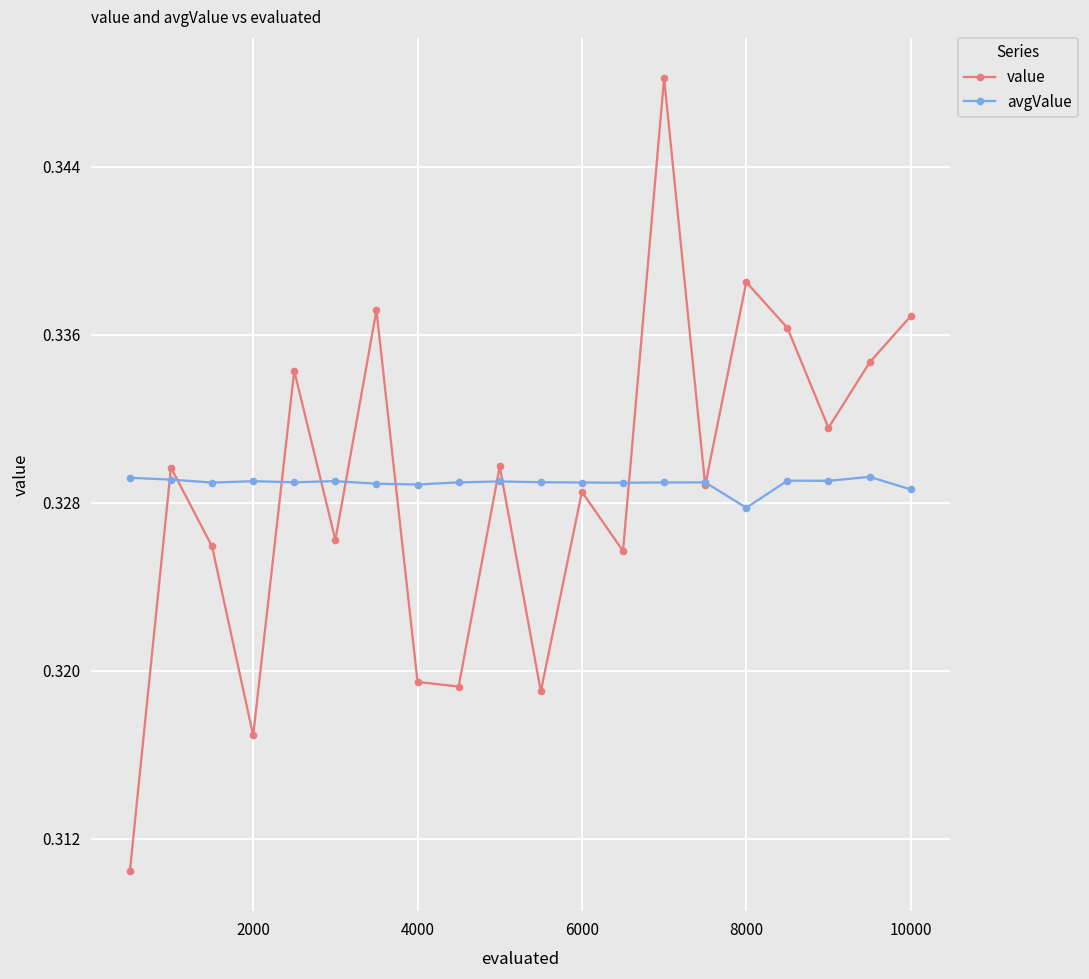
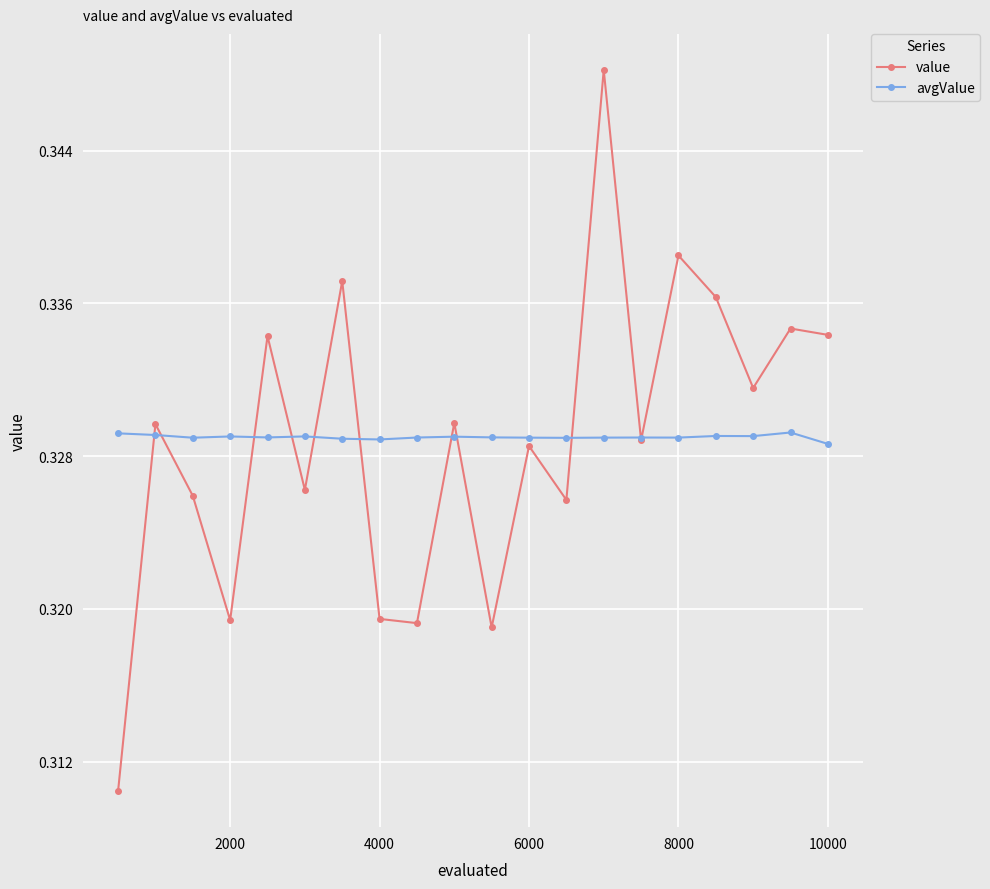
value, 2000: 0.3169 -> 0.3194
avgValue, 8000: 0.3278 -> 0.3290
value, 10000: 0.3369 -> 0.3343
